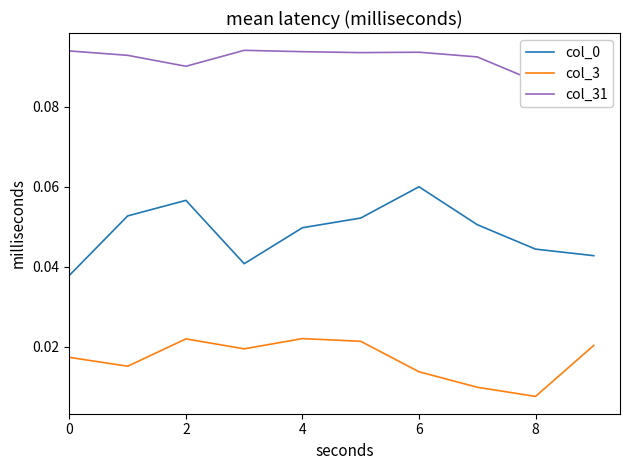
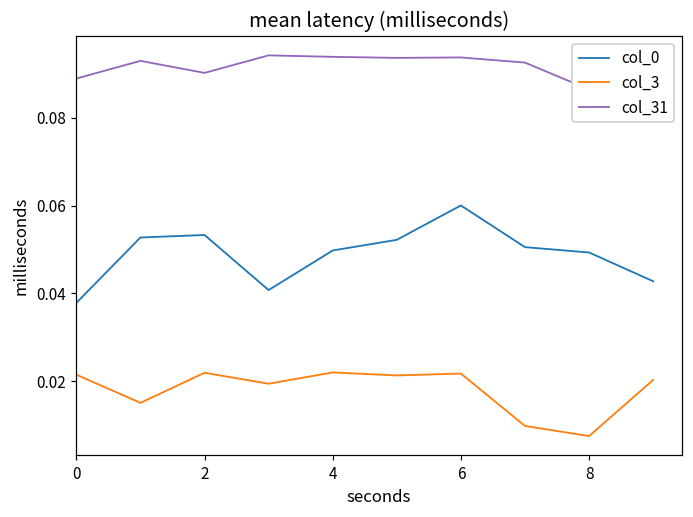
col_3, 0: 0.017 -> 0.022
col_31, 0: 0.094 -> 0.089
col_0, 2: 0.057 -> 0.053
col_3, 6: 0.014 -> 0.022
col_0, 8: 0.044 -> 0.049
